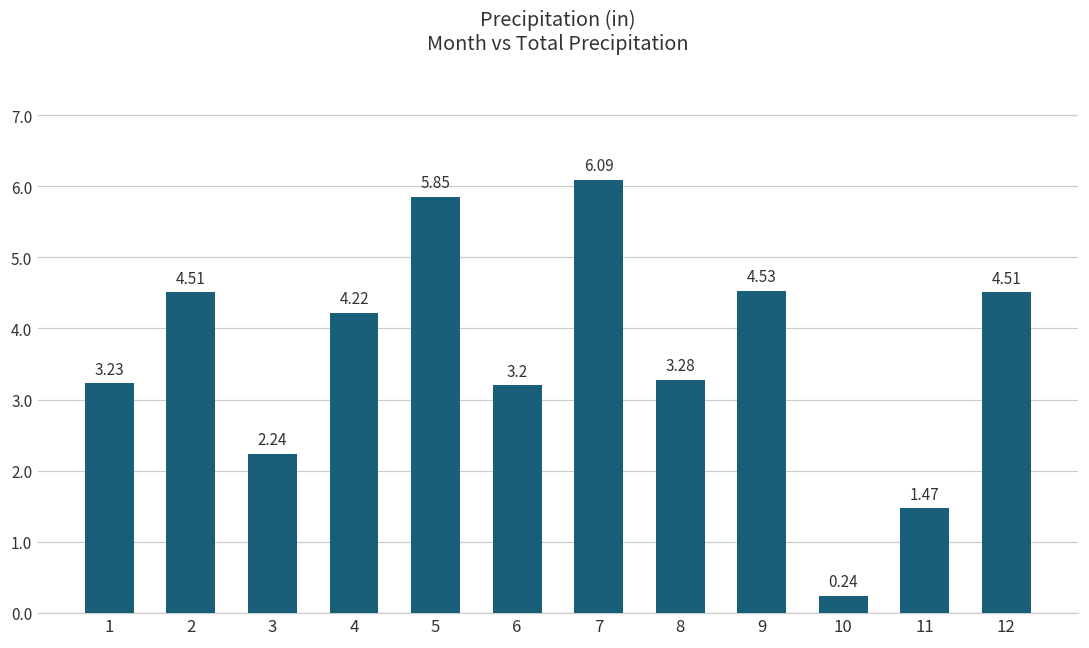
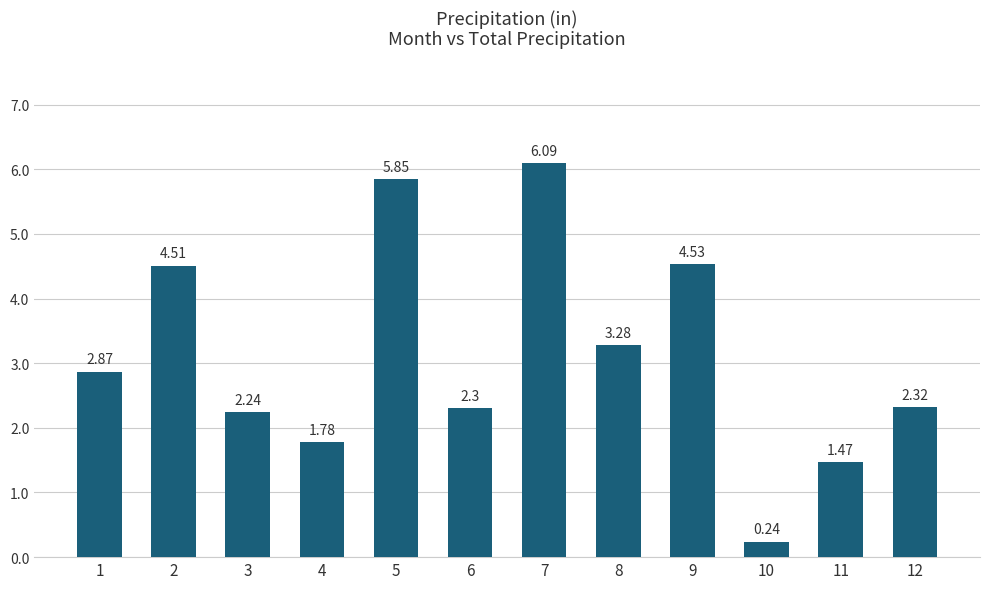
1: 3.23 -> 2.87
4: 4.22 -> 1.78
6: 3.2 -> 2.3
12: 4.51 -> 2.32
